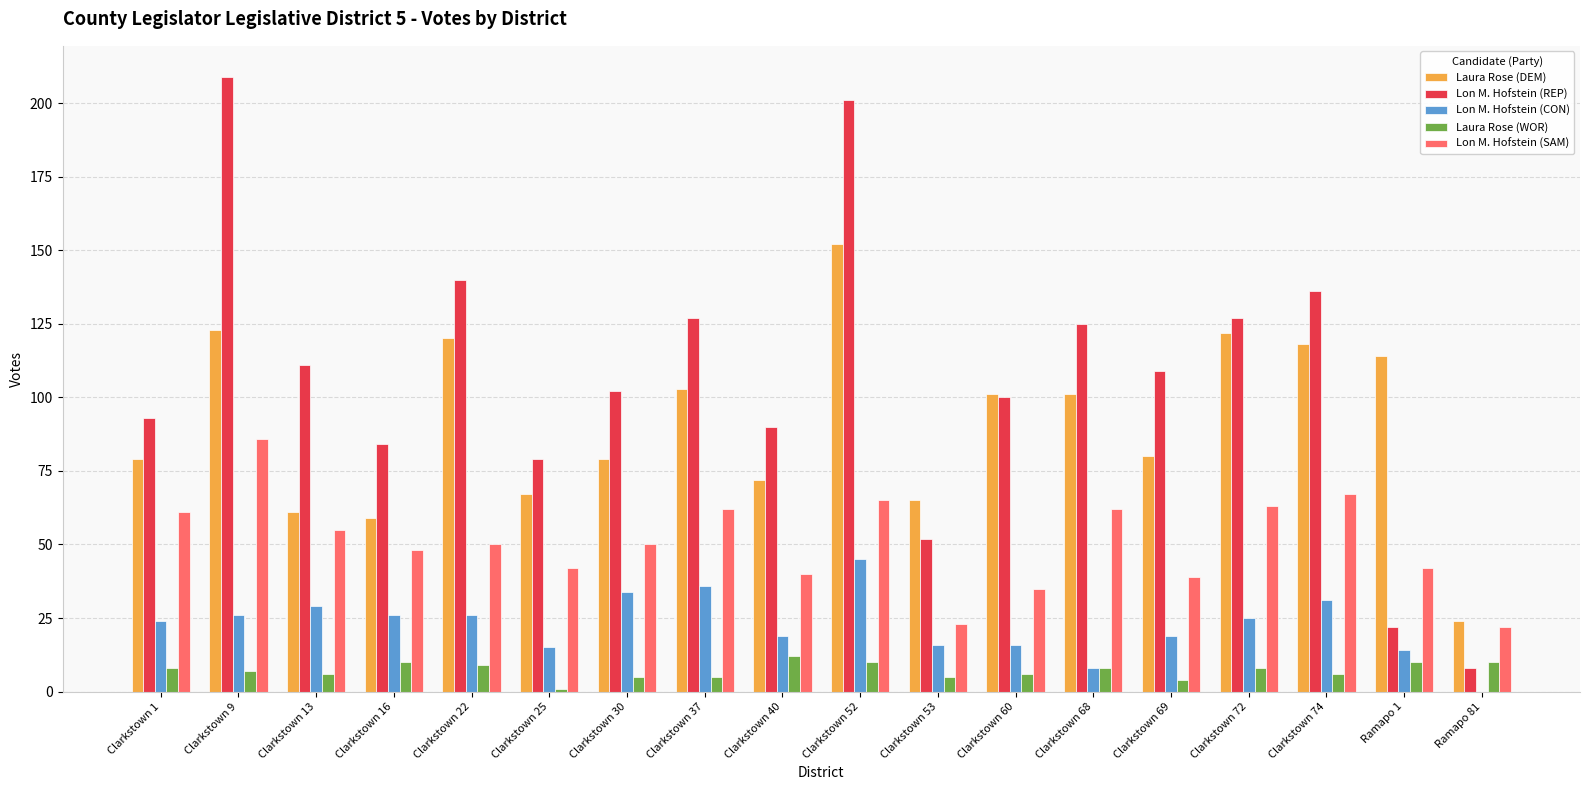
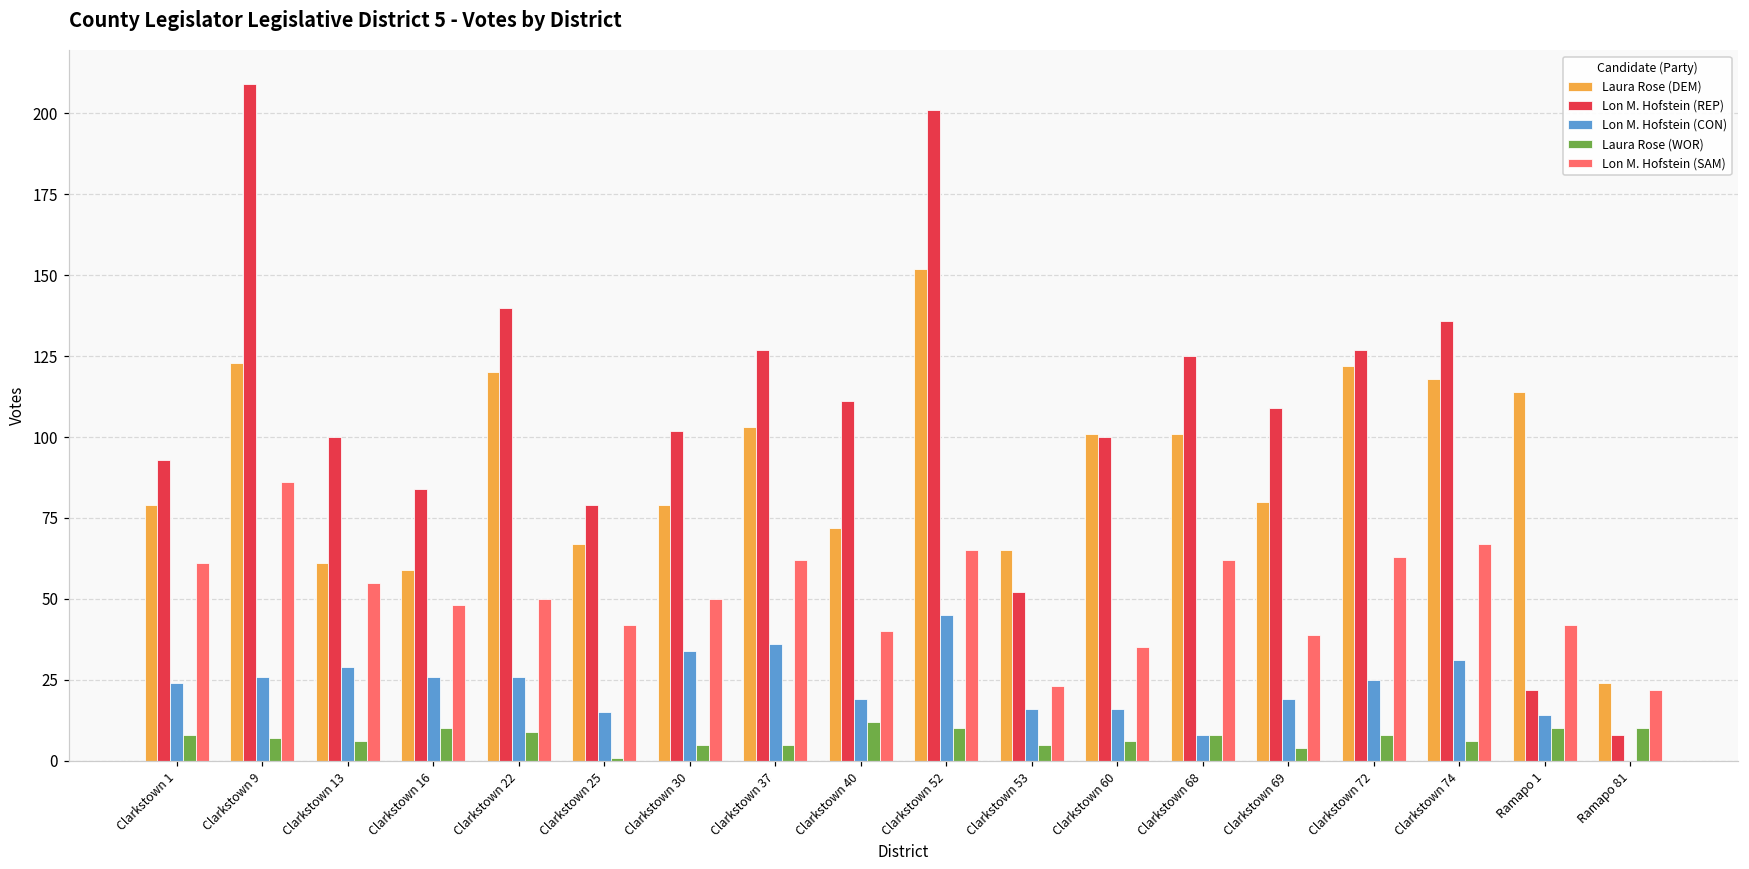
Lon M. Hofstein (REP), Clarkstown 13: 111 -> 100
Lon M. Hofstein (REP), Clarkstown 40: 90 -> 111
